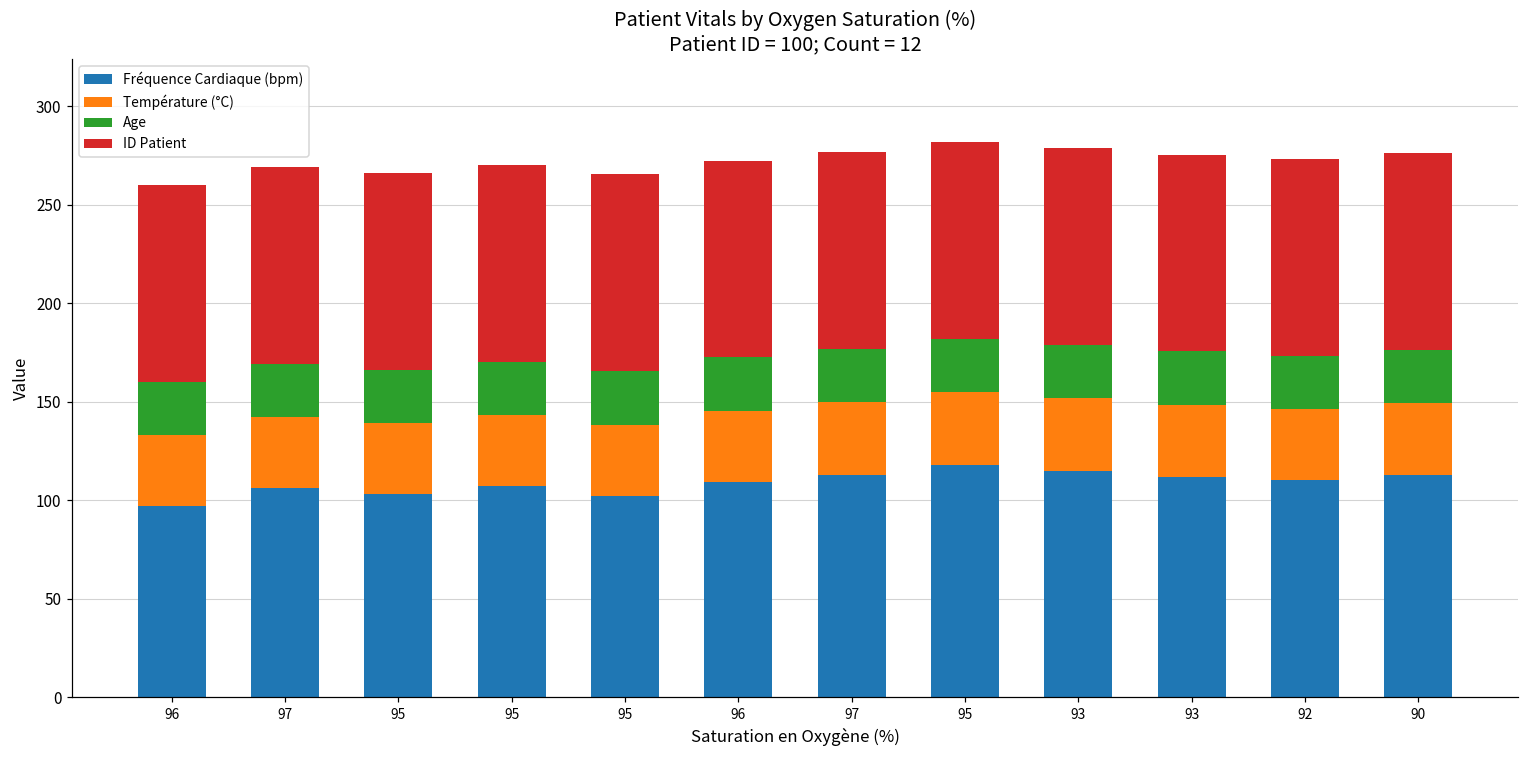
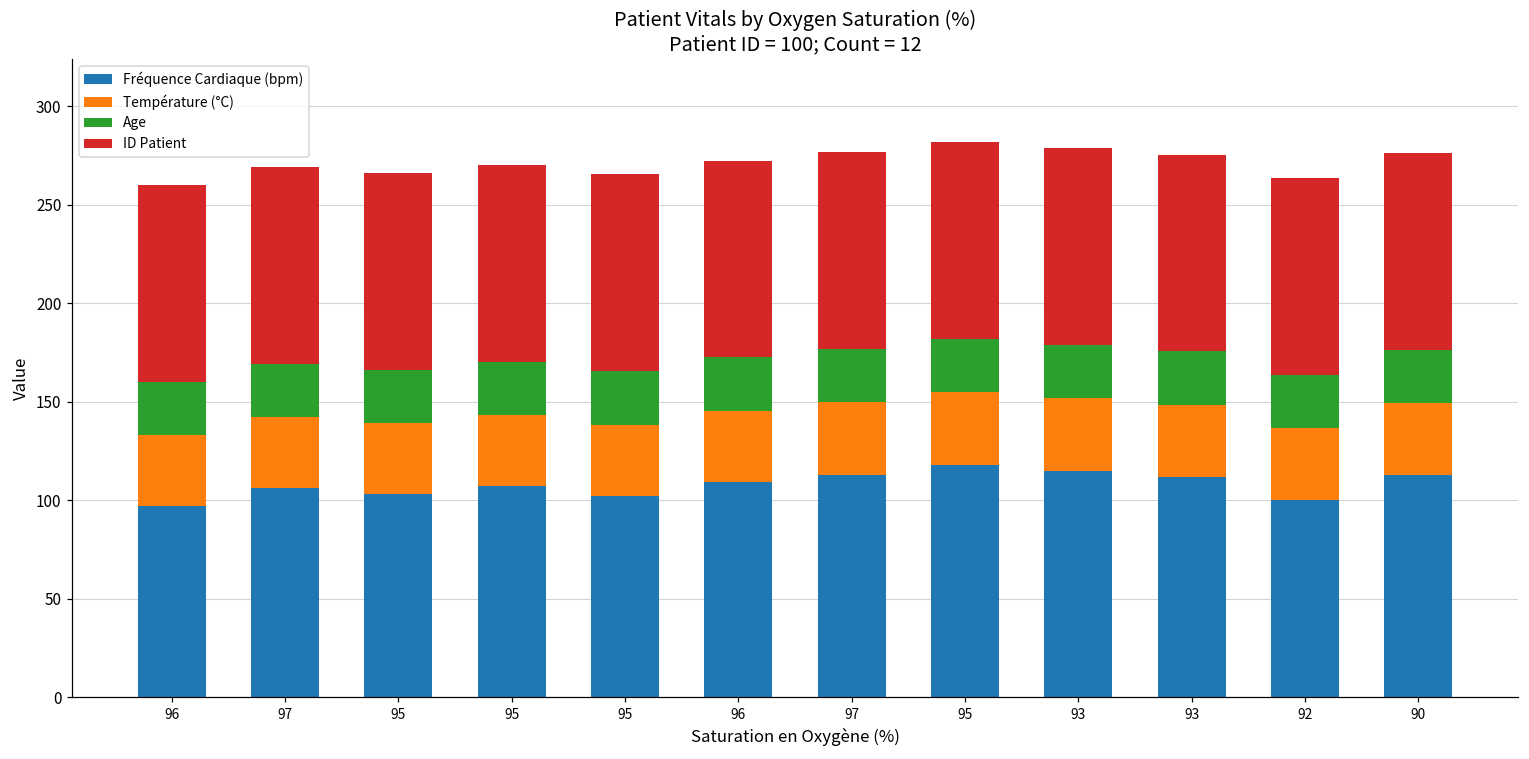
Fréquence Cardiaque (bpm), 92: 110 -> 100
